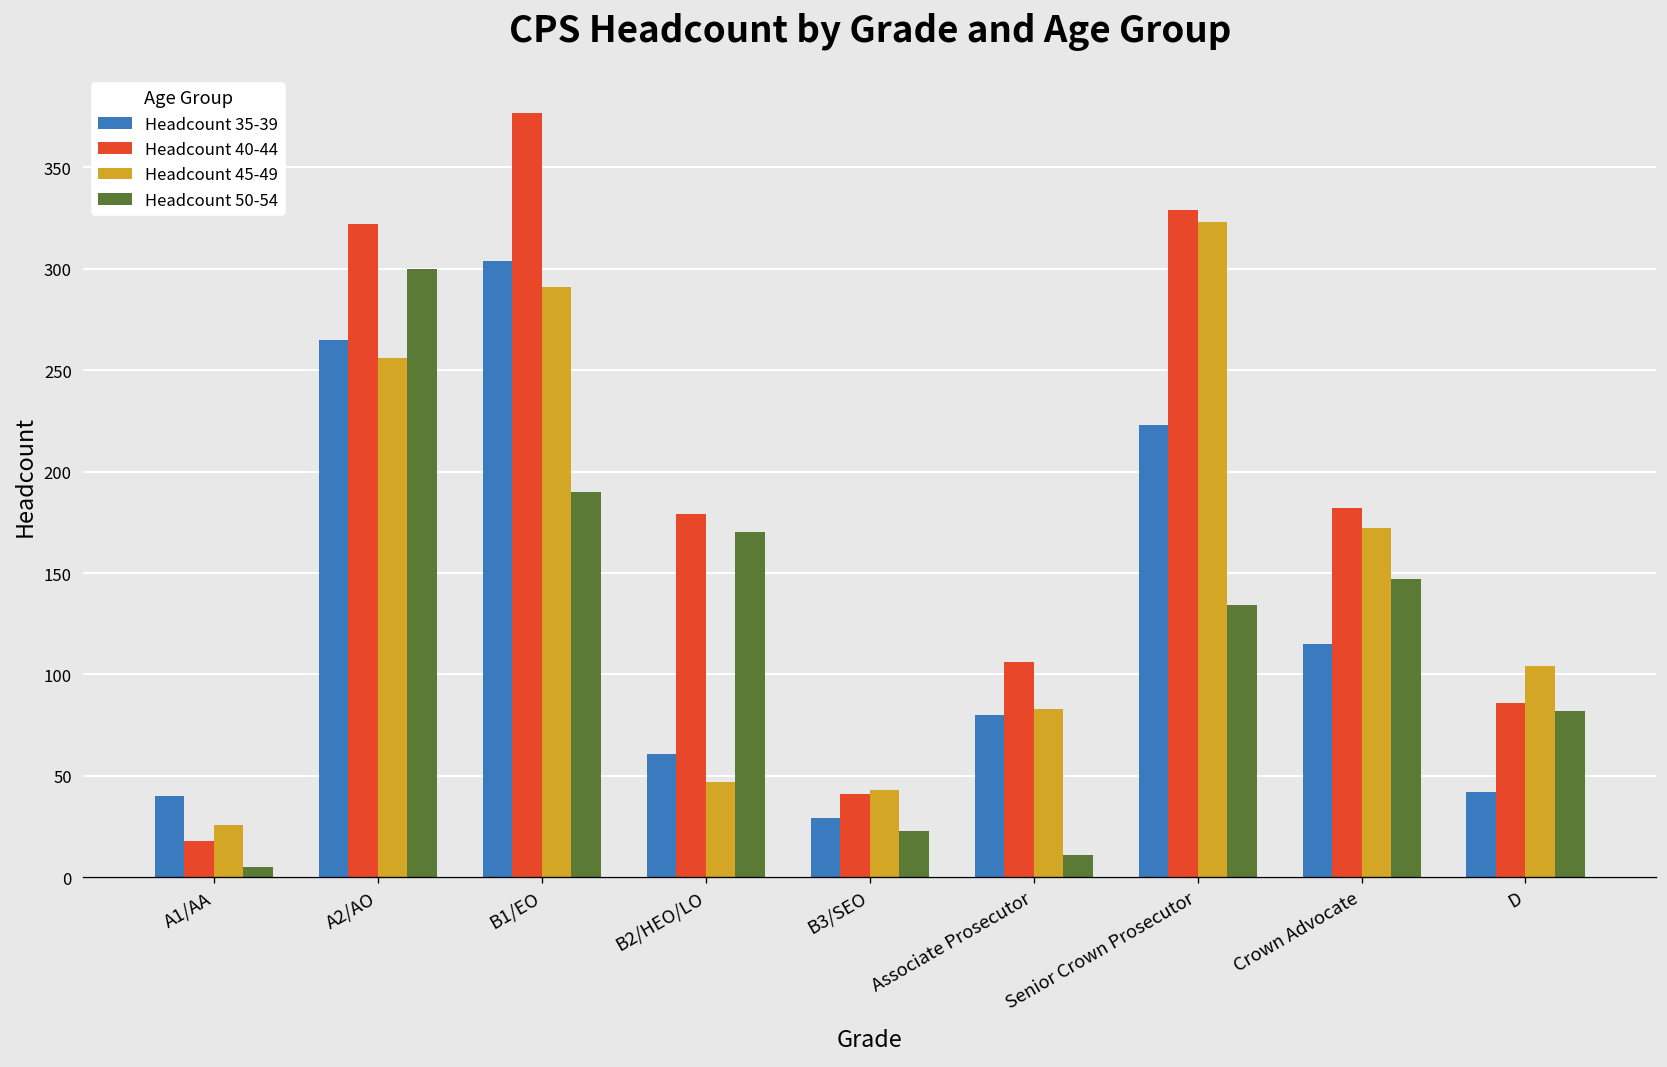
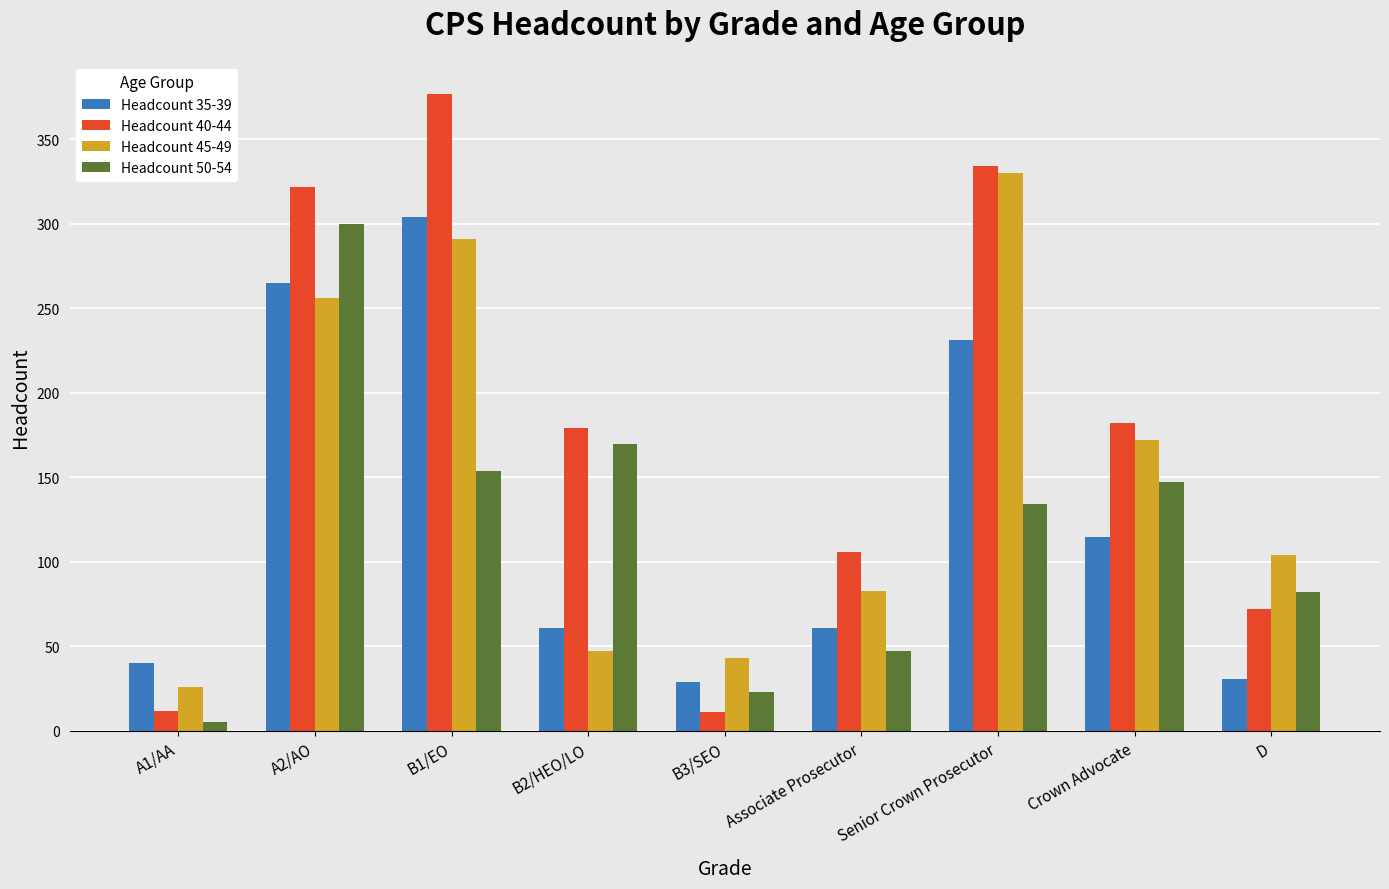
Headcount 40-44, A1/AA: 18 -> 12
Headcount 50-54, B1/EO: 190 -> 154
Headcount 40-44, B3/SEO: 41 -> 11
Headcount 35-39, Associate Prosecutor: 80 -> 61
Headcount 50-54, Associate Prosecutor: 11 -> 47
Headcount 35-39, Senior Crown Prosecutor: 223 -> 231
Headcount 40-44, Senior Crown Prosecutor: 329 -> 334
Headcount 45-49, Senior Crown Prosecutor: 323 -> 330
Headcount 35-39, D: 42 -> 31
Headcount 40-44, D: 86 -> 72
